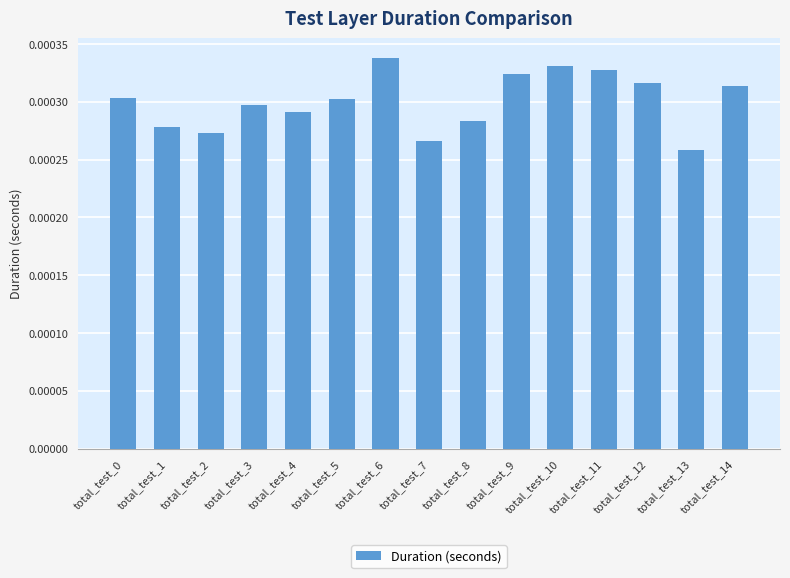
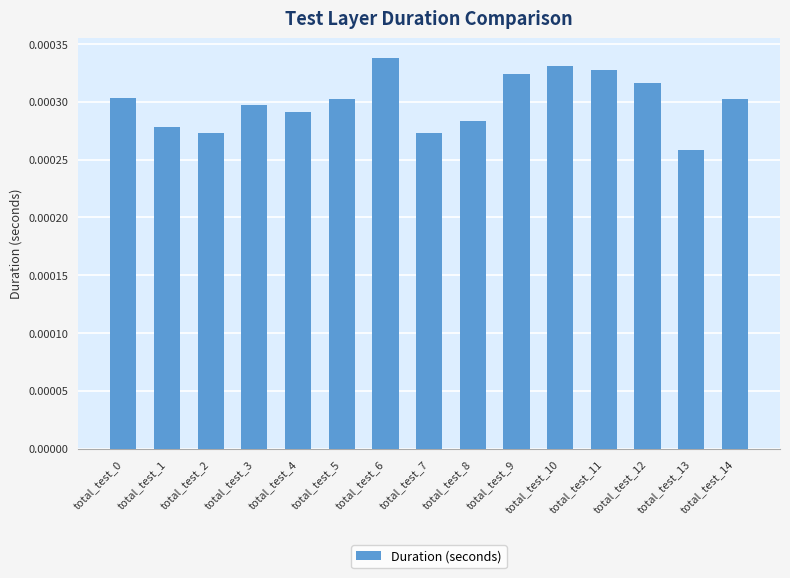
total_test_7: 0.000266 -> 0.000273
total_test_14: 0.000313 -> 0.000302
